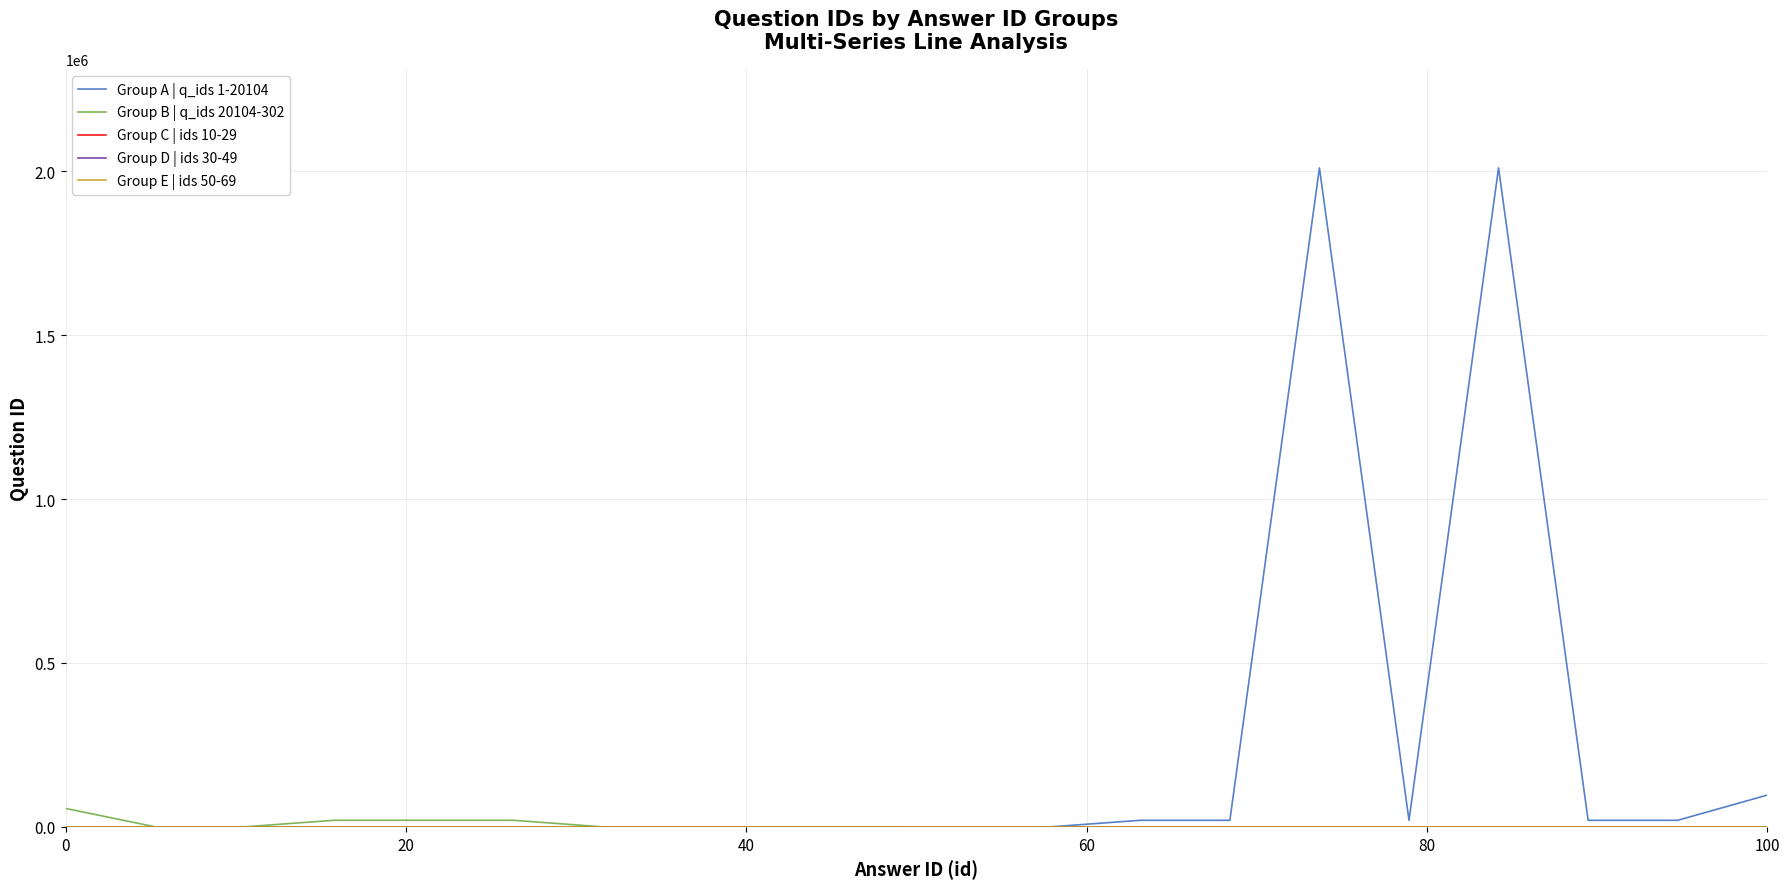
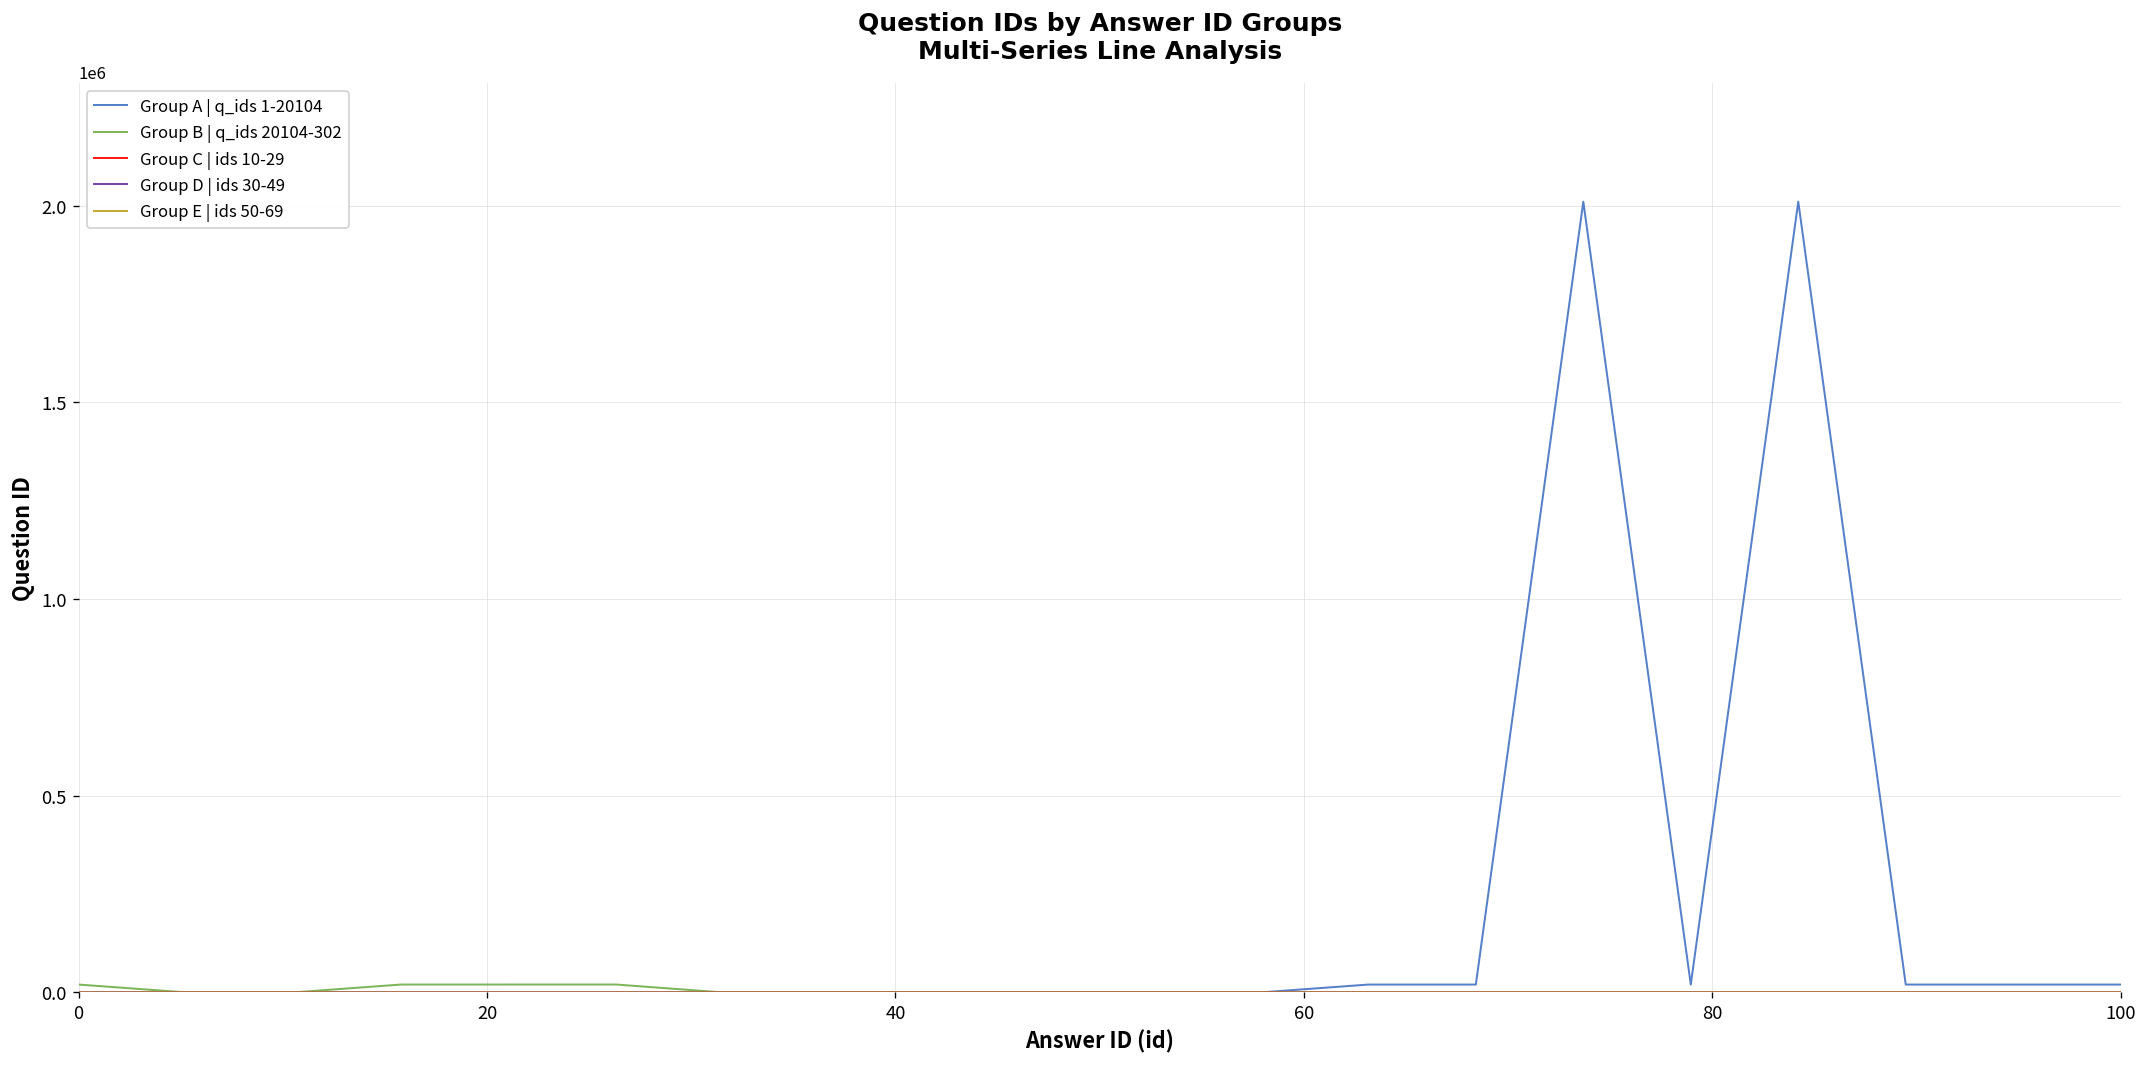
Group B | q_ids 20104-302, 0: 60000 -> 20000
Group A | q_ids 1-20104, 100: 100000 -> 20000
